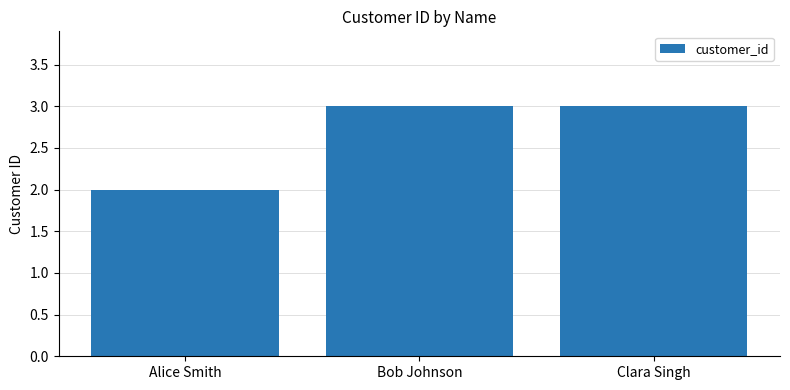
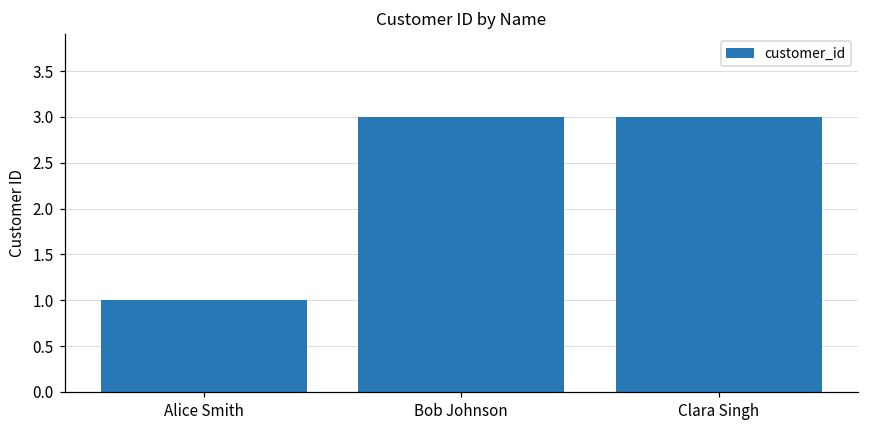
Alice Smith: 2 -> 1
